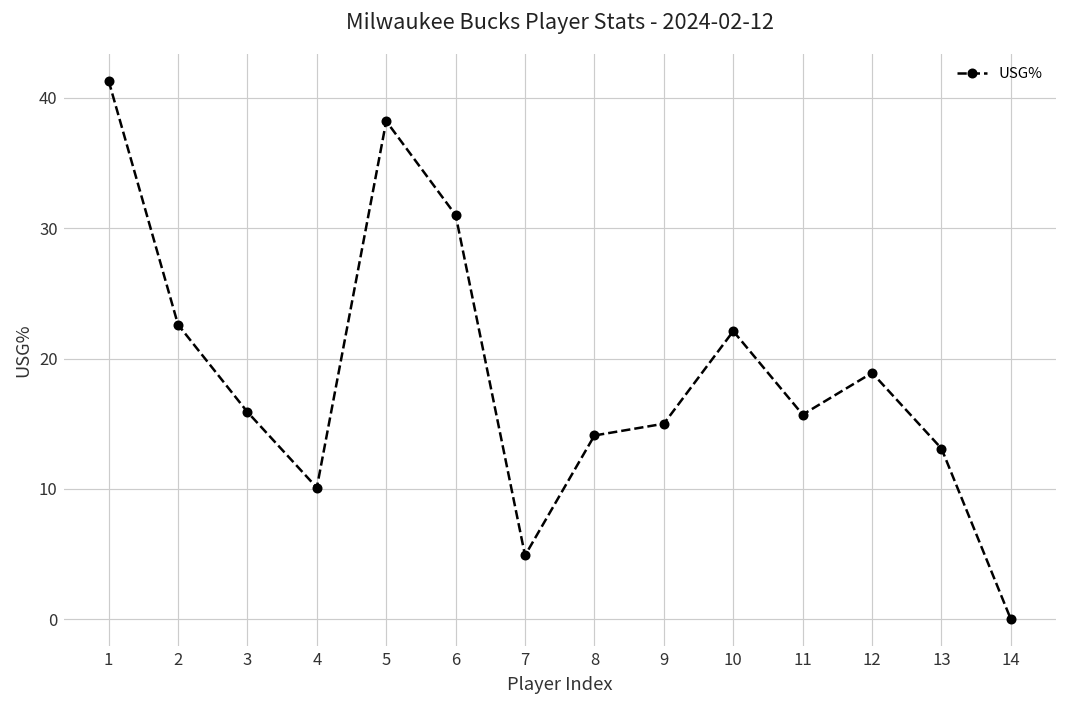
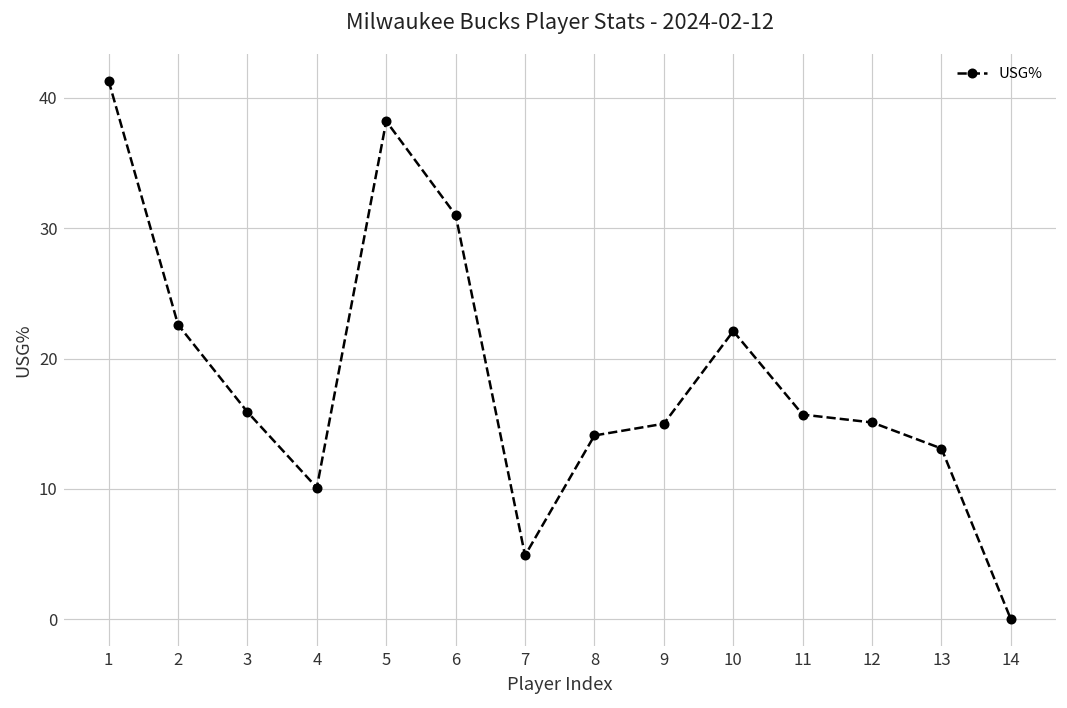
12: 18.9 -> 15.1
